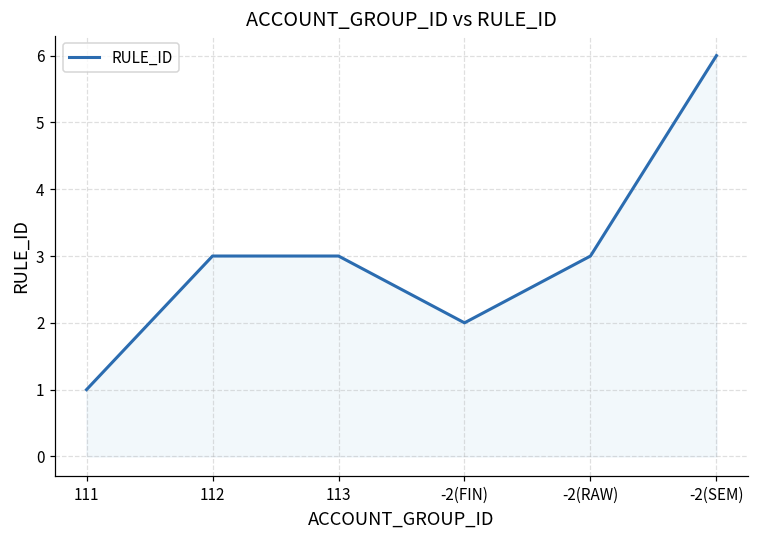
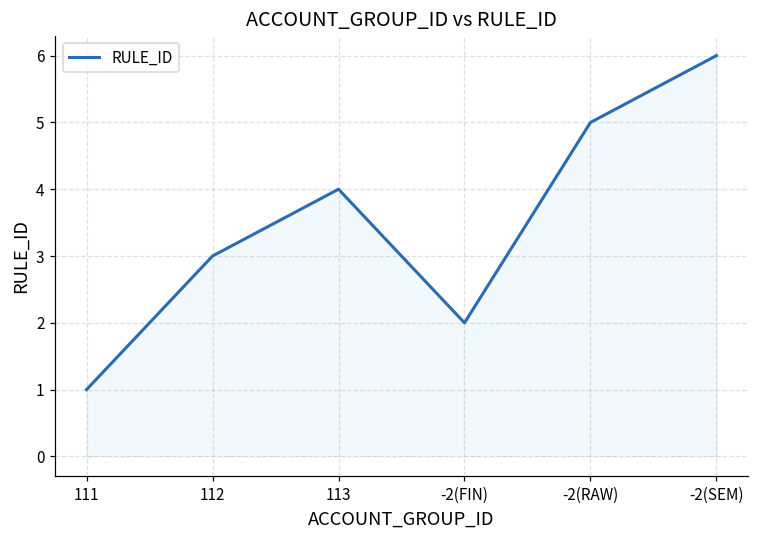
113: 3 -> 4
-2(RAW): 3 -> 5
